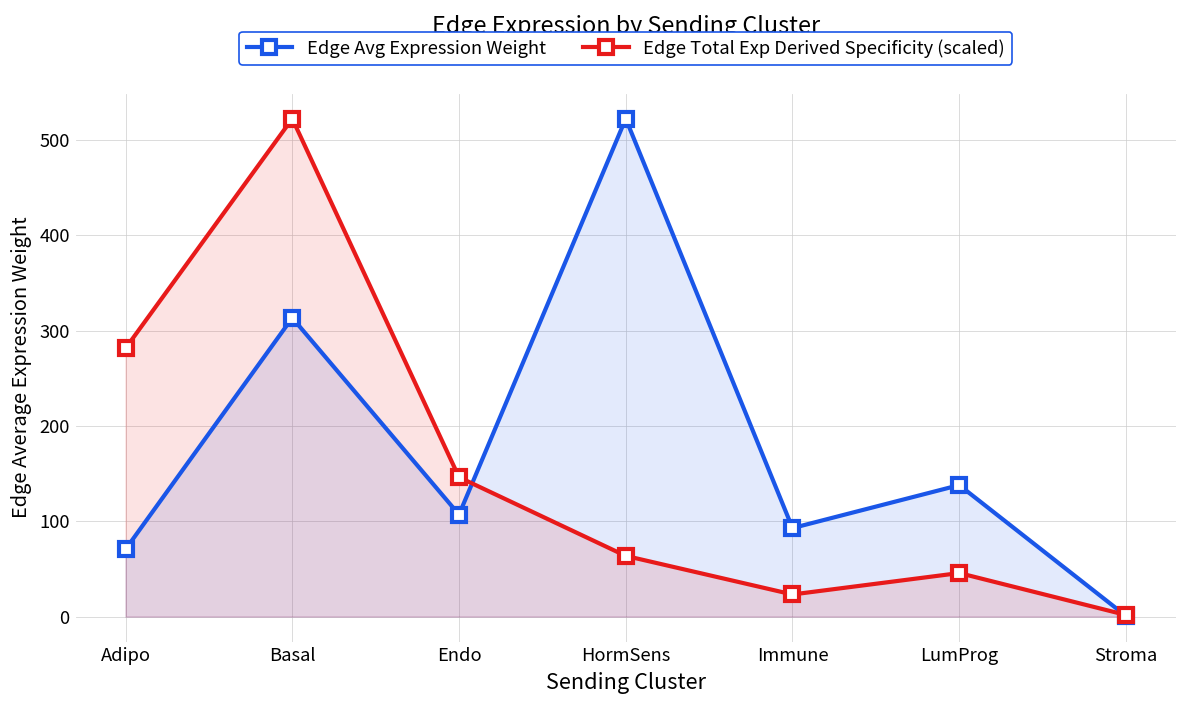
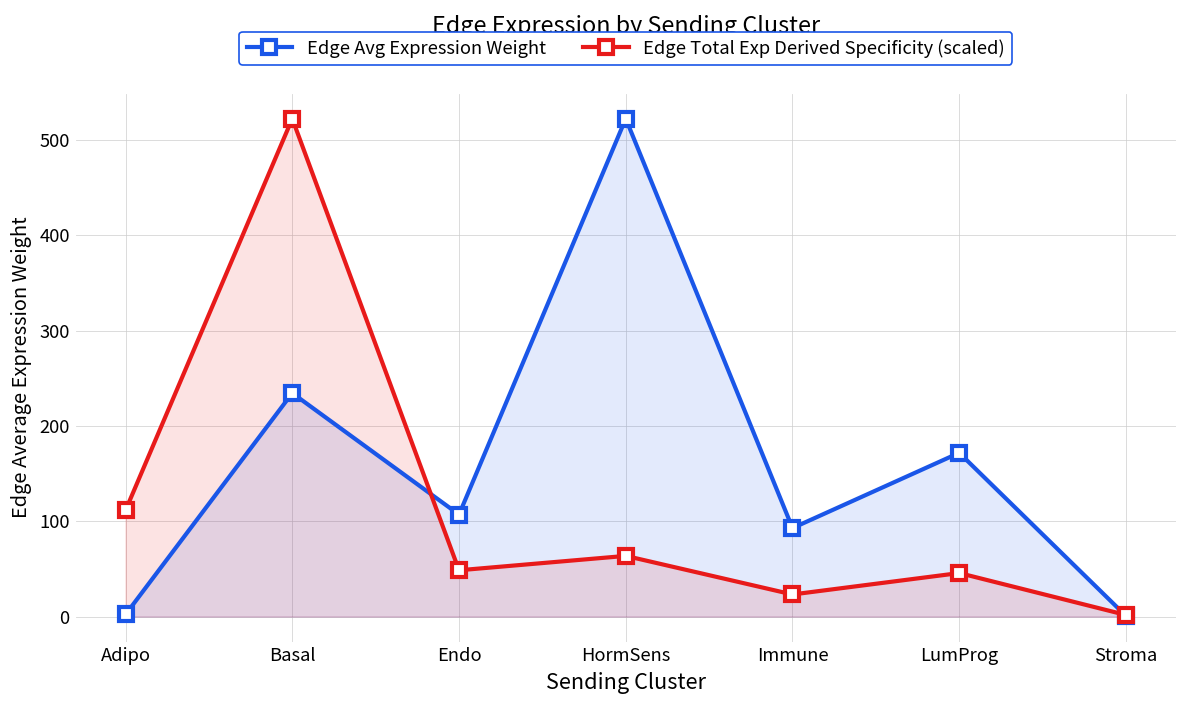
Edge Avg Expression Weight, Adipo: 70 -> 0
Edge Total Exp Derived Specificity (scaled), Adipo: 280 -> 110
Edge Avg Expression Weight, Basal: 310 -> 230
Edge Total Exp Derived Specificity (scaled), Endo: 150 -> 50
Edge Avg Expression Weight, LumProg: 140 -> 170
